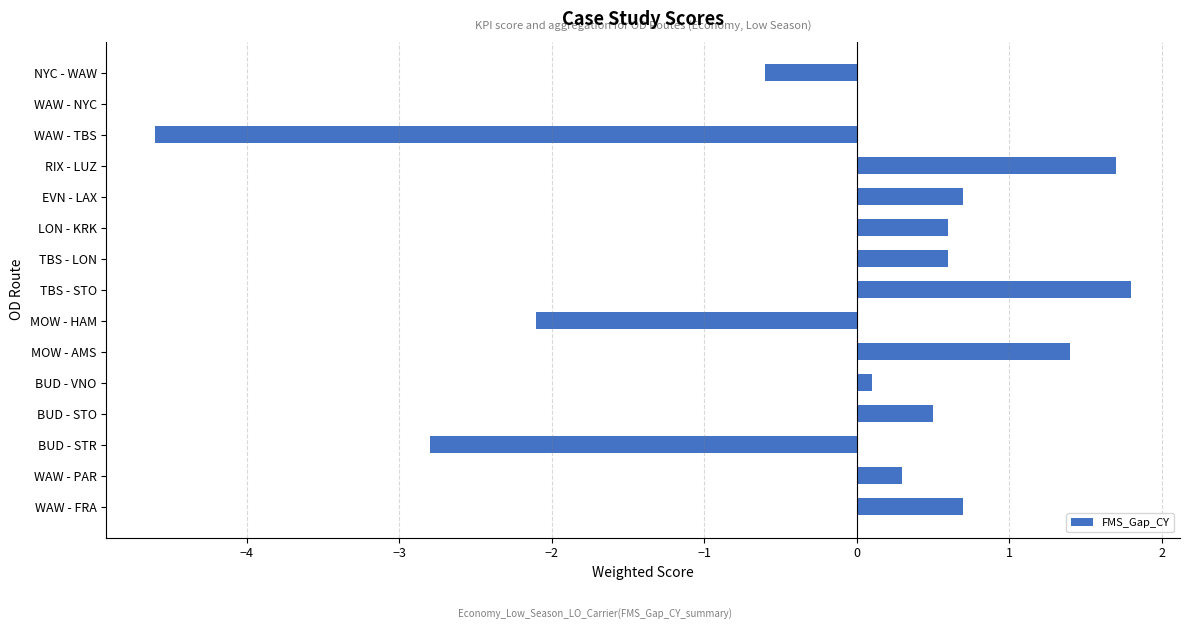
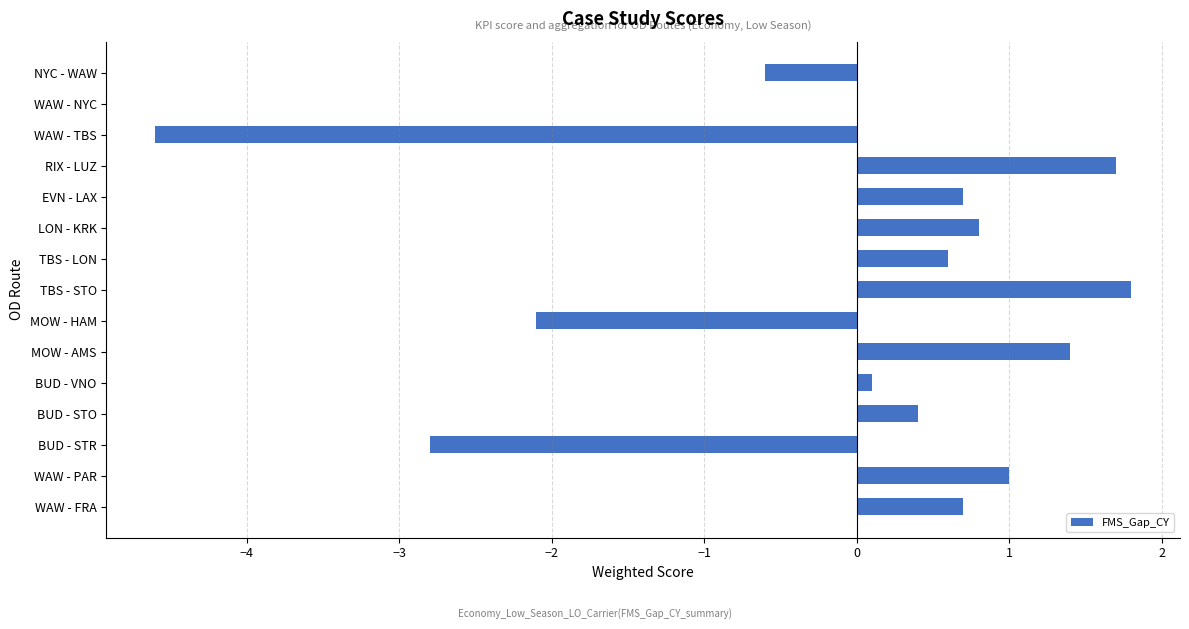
LON - KRK: 0.6 -> 0.8
BUD - STO: 0.5 -> 0.4
WAW - PAR: 0.3 -> 1.0
